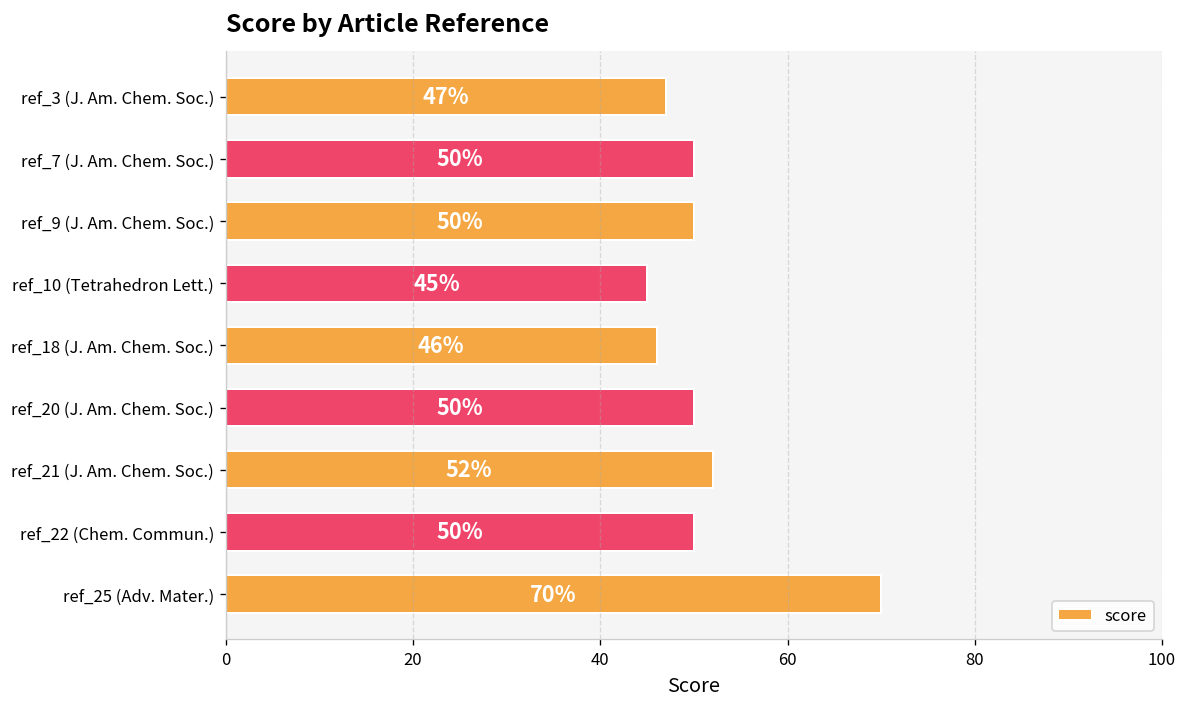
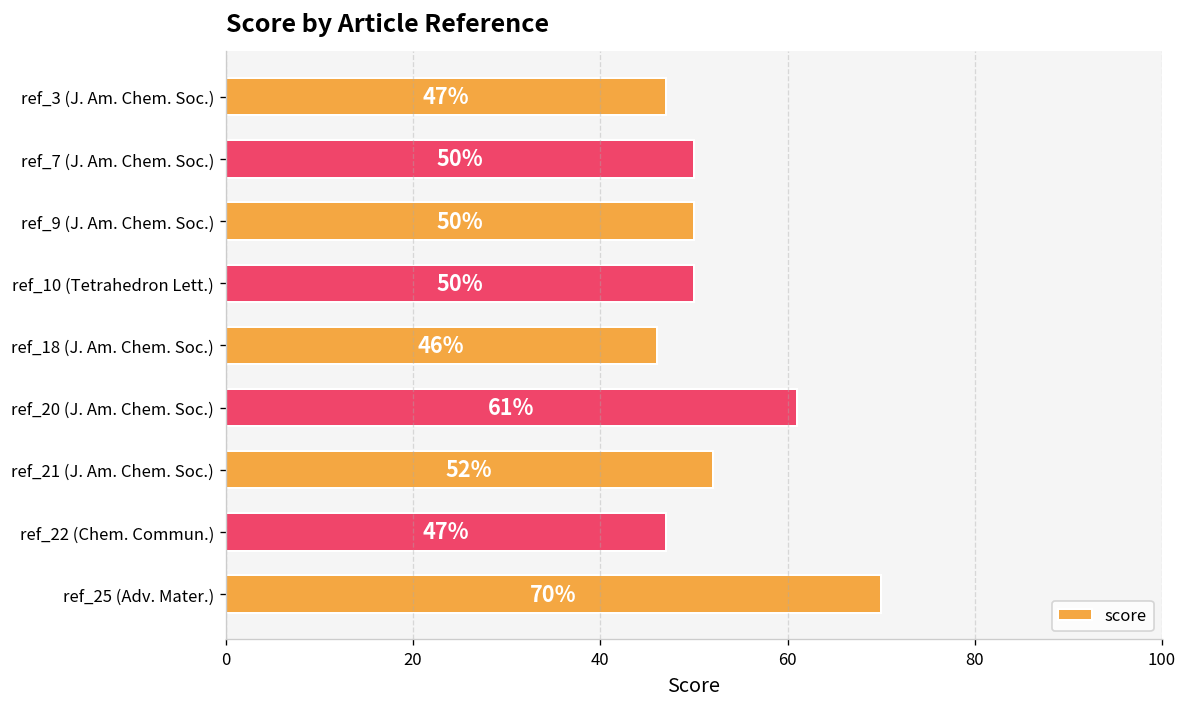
ref_10 (Tetrahedron Lett.): 45% -> 50%
ref_20 (J. Am. Chem. Soc.): 50% -> 61%
ref_22 (Chem. Commun.): 50% -> 47%
